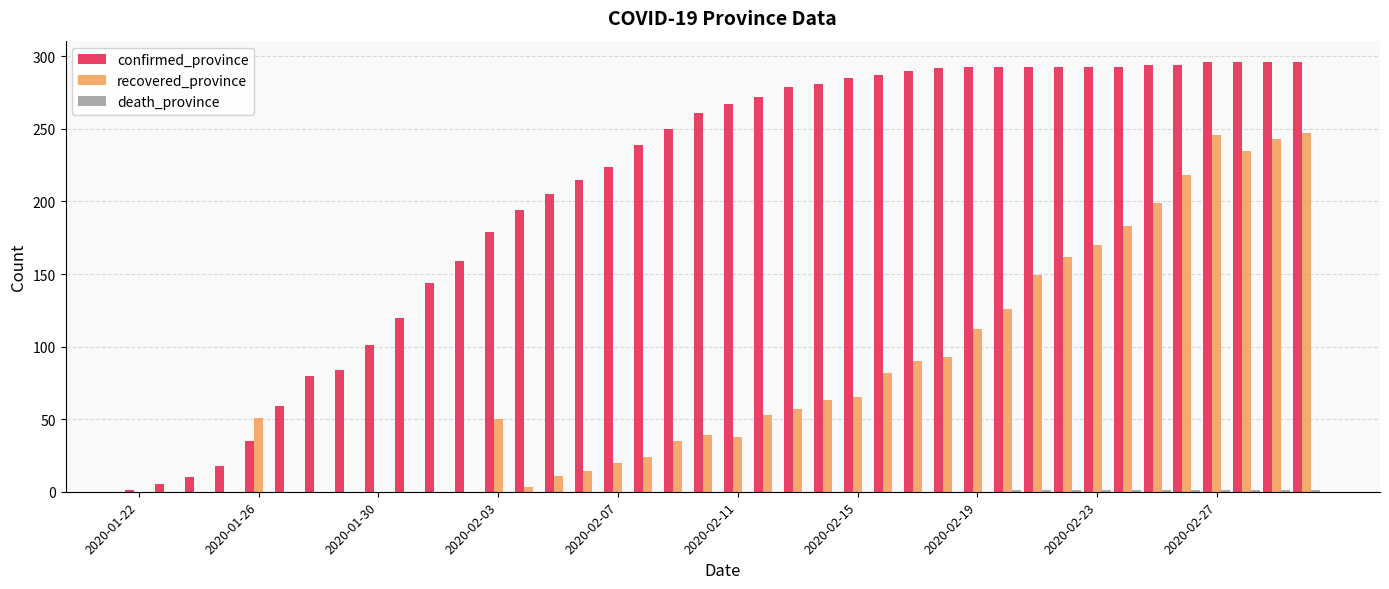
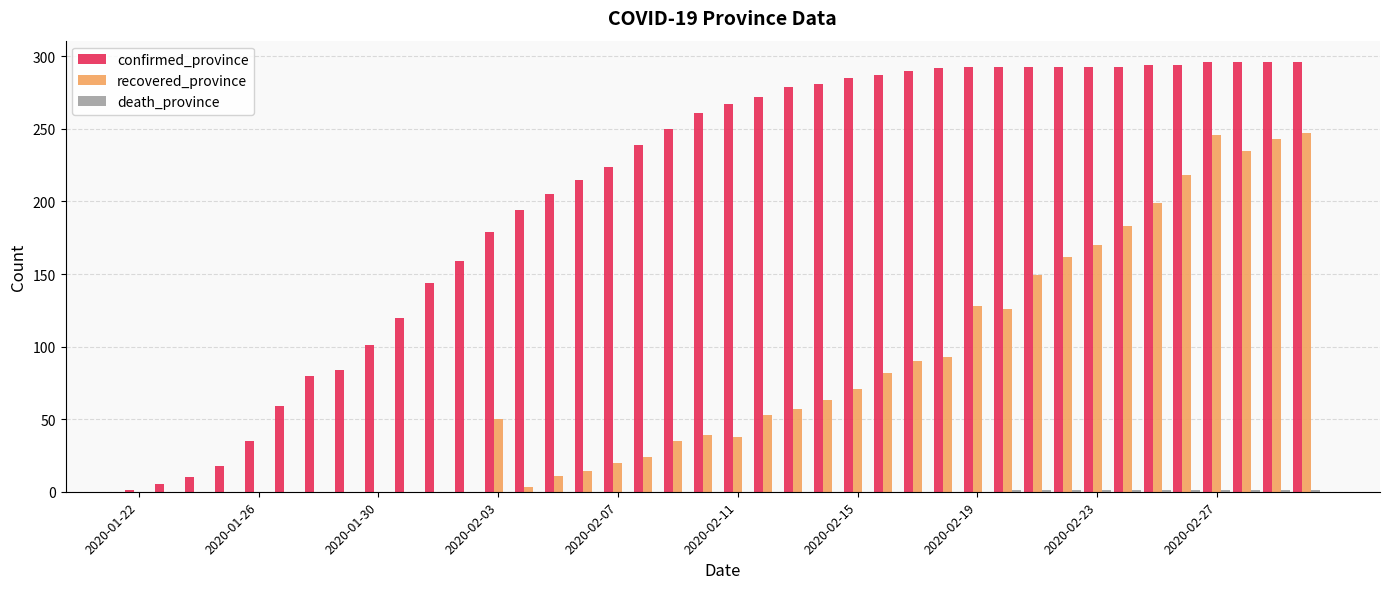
recovered_province, 2020-01-26: 51 -> 0
recovered_province, 2020-02-15: 65 -> 71
recovered_province, 2020-02-19: 112 -> 128
